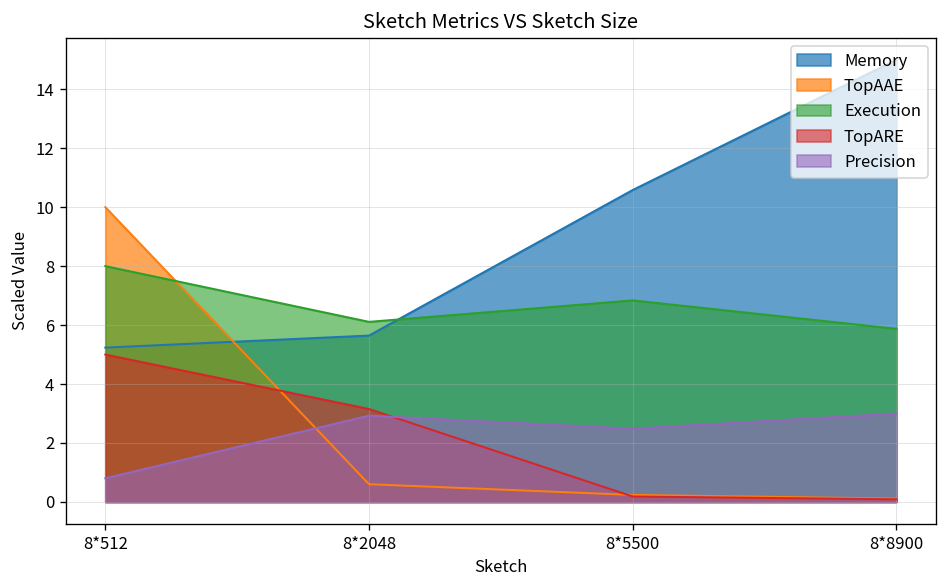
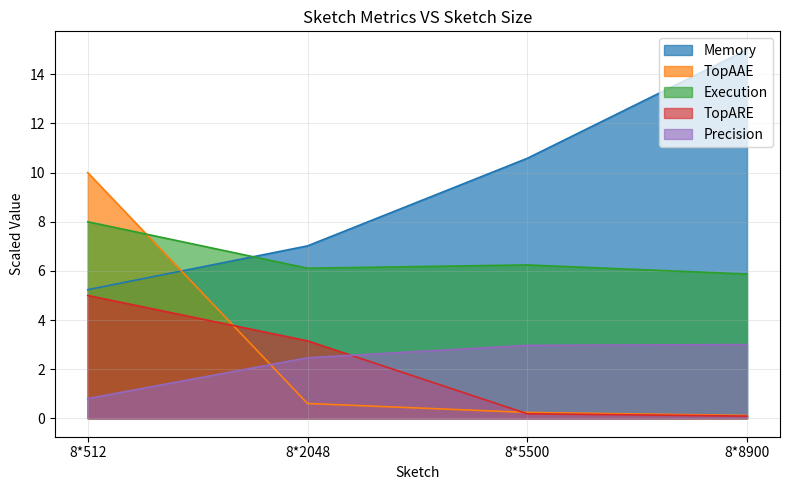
Memory, 8*2048: 5.6 -> 7.0
Precision, 8*2048: 2.9 -> 2.5
Execution, 8*5500: 6.8 -> 6.2
Precision, 8*5500: 2.5 -> 3.0
